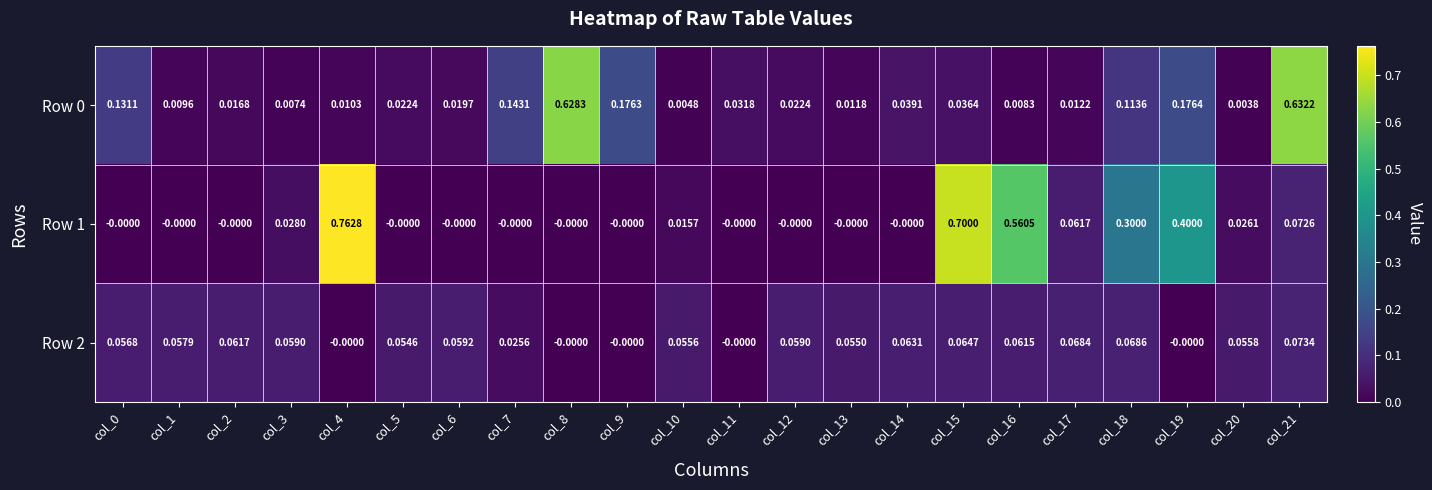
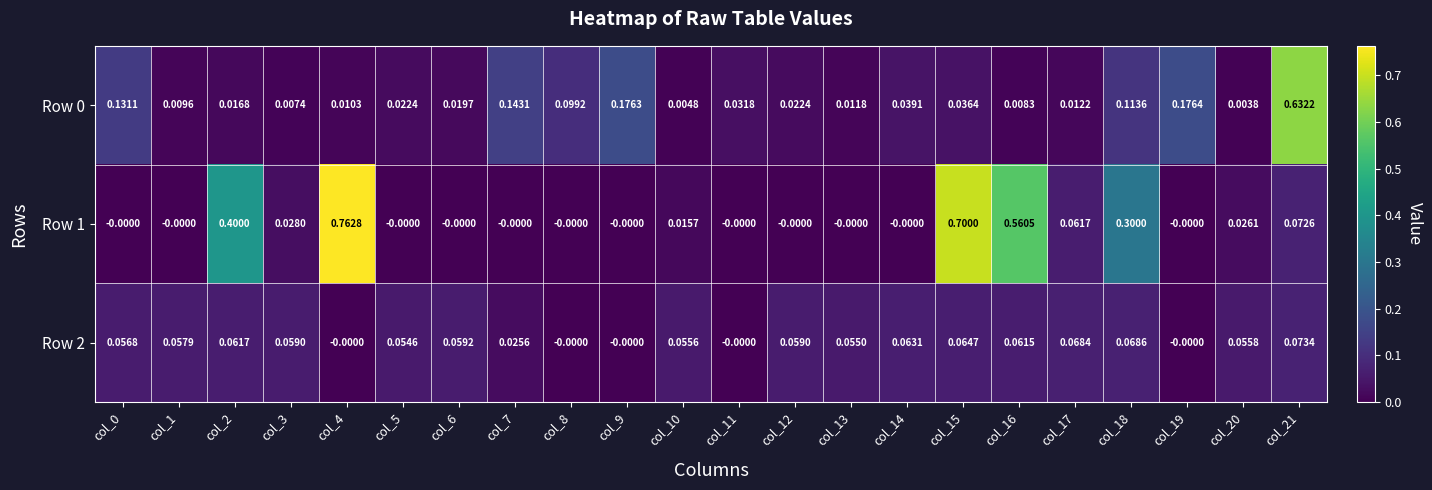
Row 0, col_8: 0.6283 -> 0.0992
Row 1, col_2: -0.0000 -> 0.4000
Row 1, col_19: 0.4000 -> -0.0000
